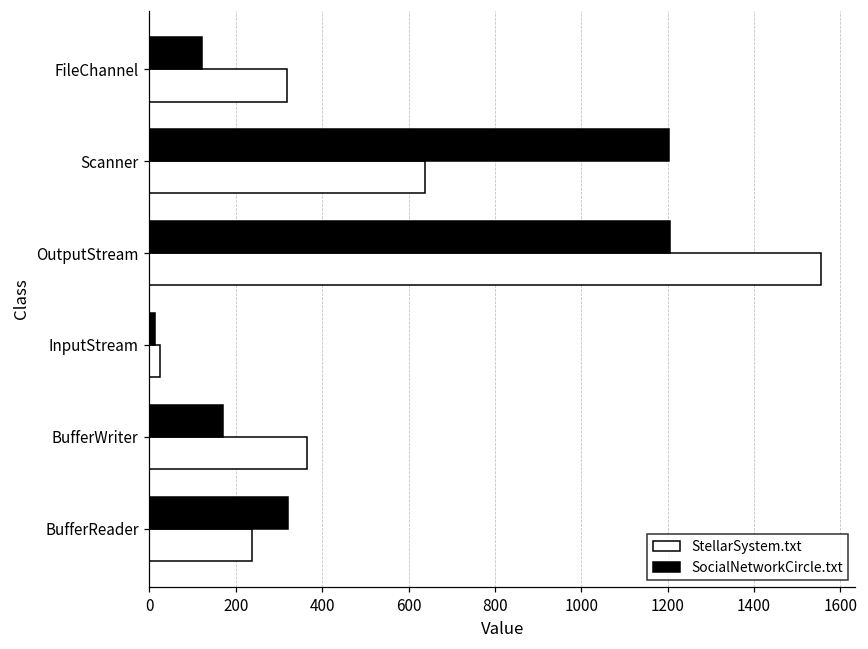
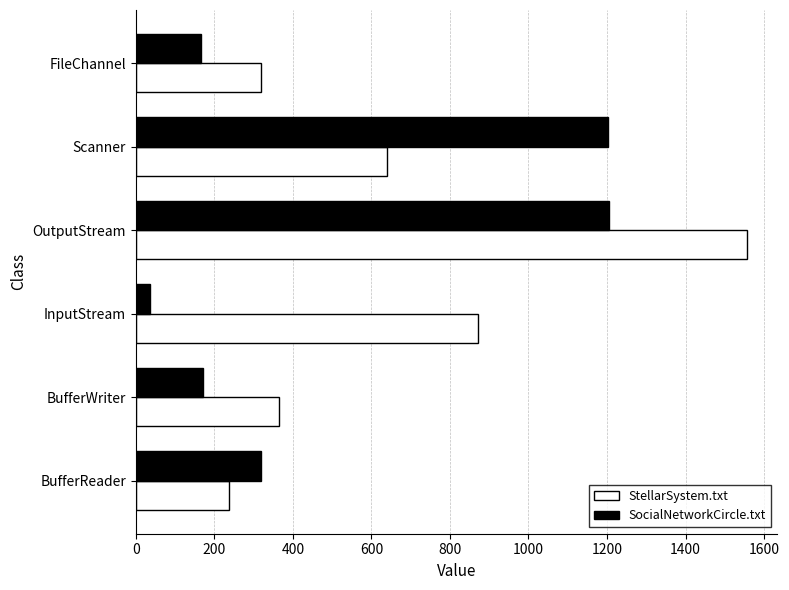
SocialNetworkCircle.txt, FileChannel: 120 -> 170
SocialNetworkCircle.txt, InputStream: 10 -> 40
StellarSystem.txt, InputStream: 20 -> 870
